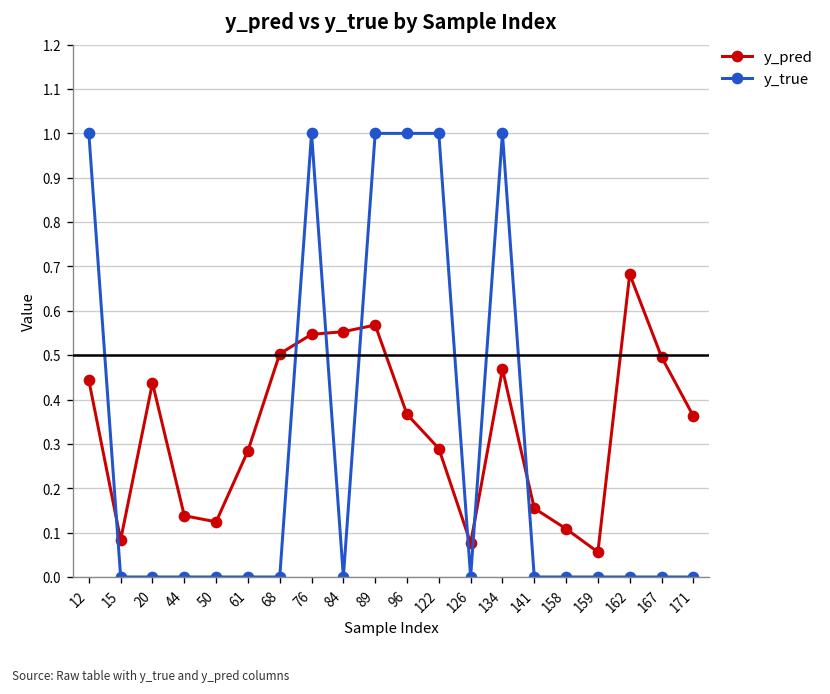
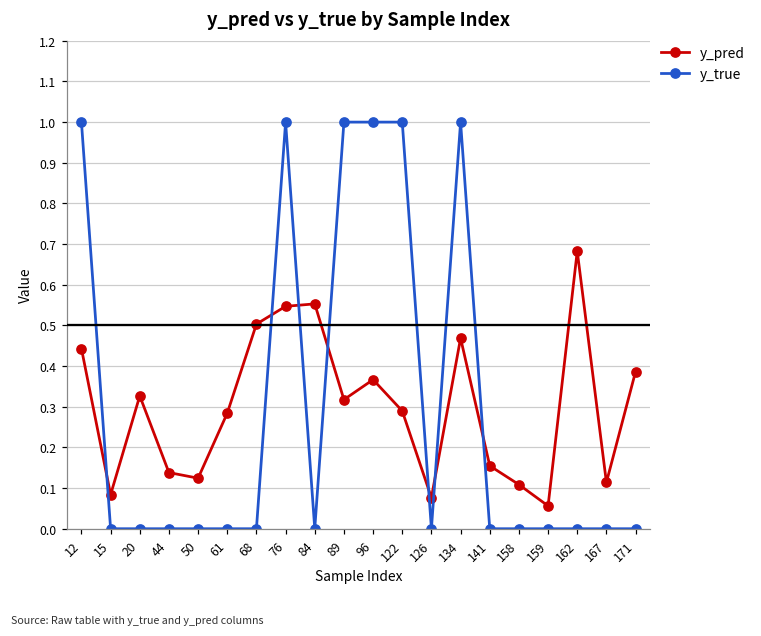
y_pred, 20: 0.44 -> 0.33
y_pred, 89: 0.57 -> 0.32
y_pred, 167: 0.50 -> 0.11
y_pred, 171: 0.36 -> 0.39
